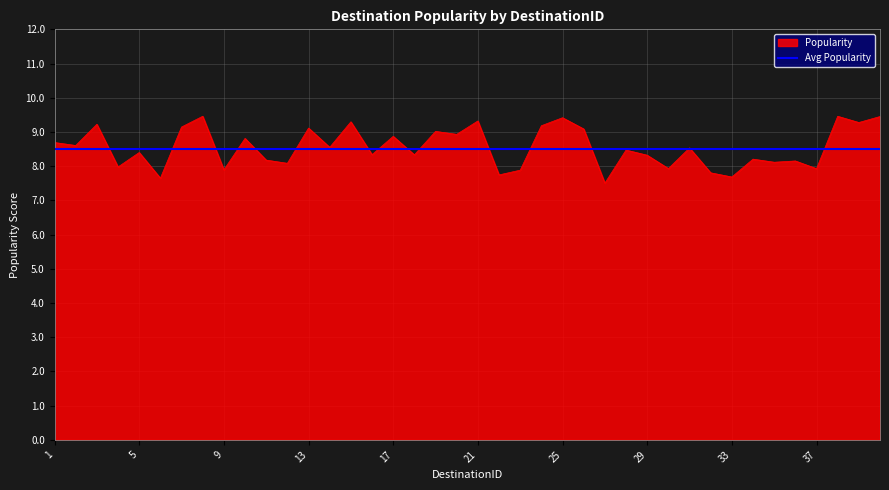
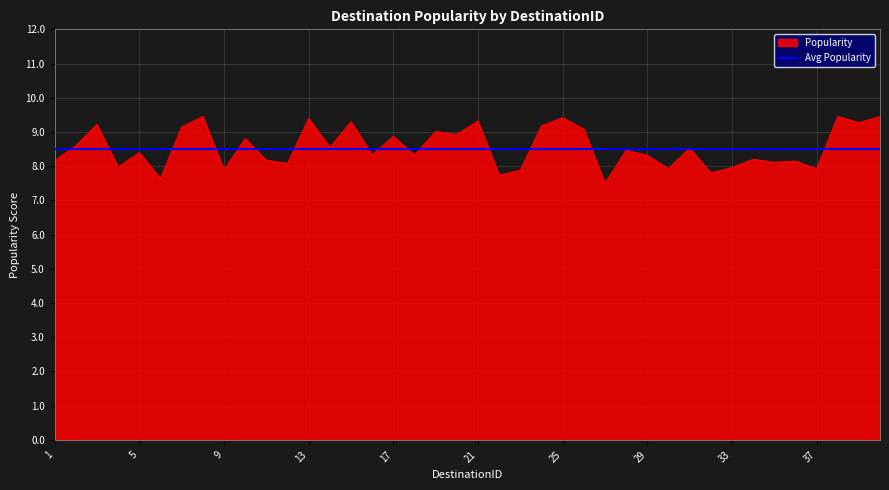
Popularity, 1: 8.7 -> 8.2
Popularity, 13: 9.1 -> 9.4
Popularity, 33: 7.7 -> 8.0
